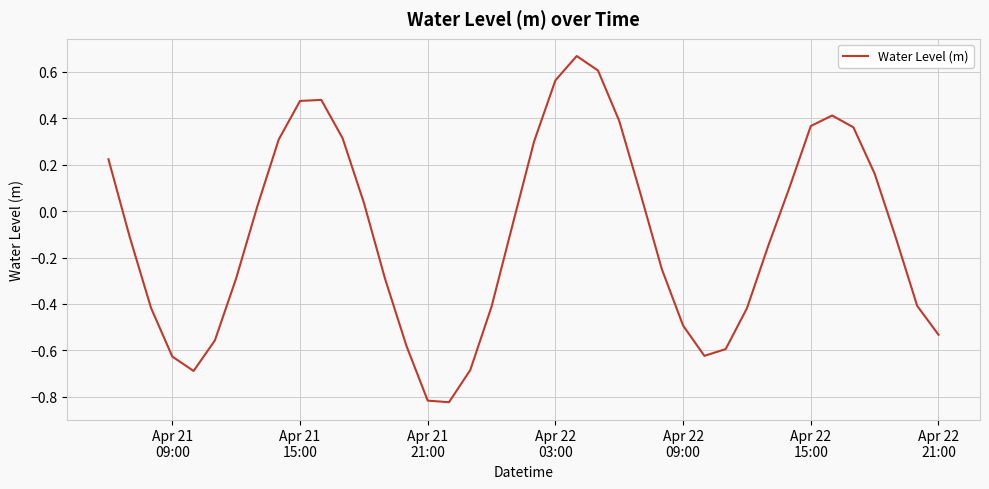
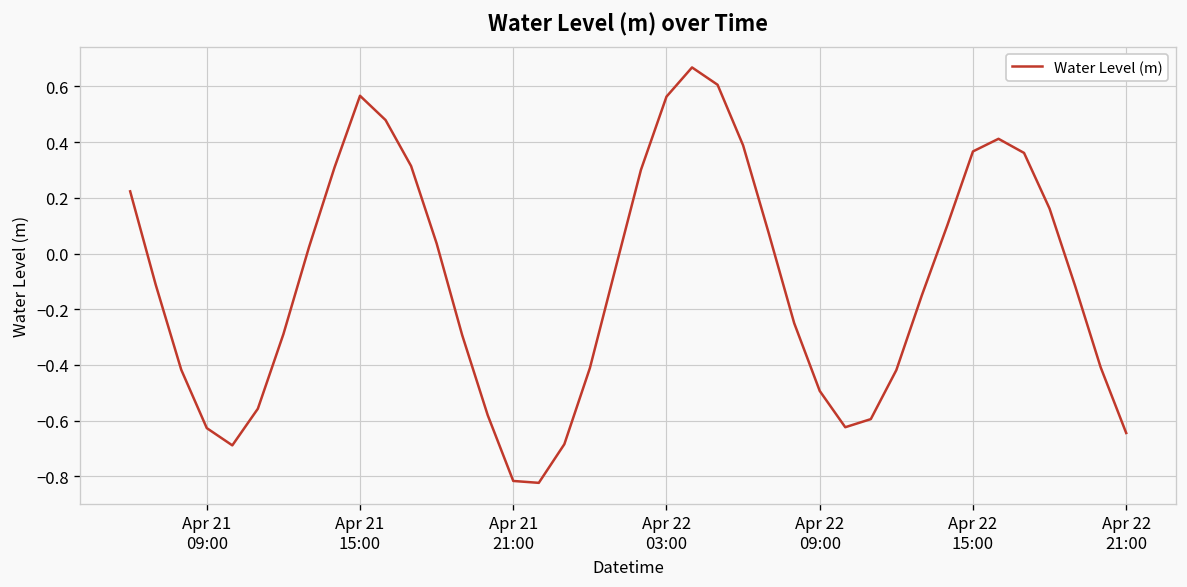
Apr 21 15:00: 0.47 -> 0.57
Apr 22 21:00: -0.53 -> -0.64
